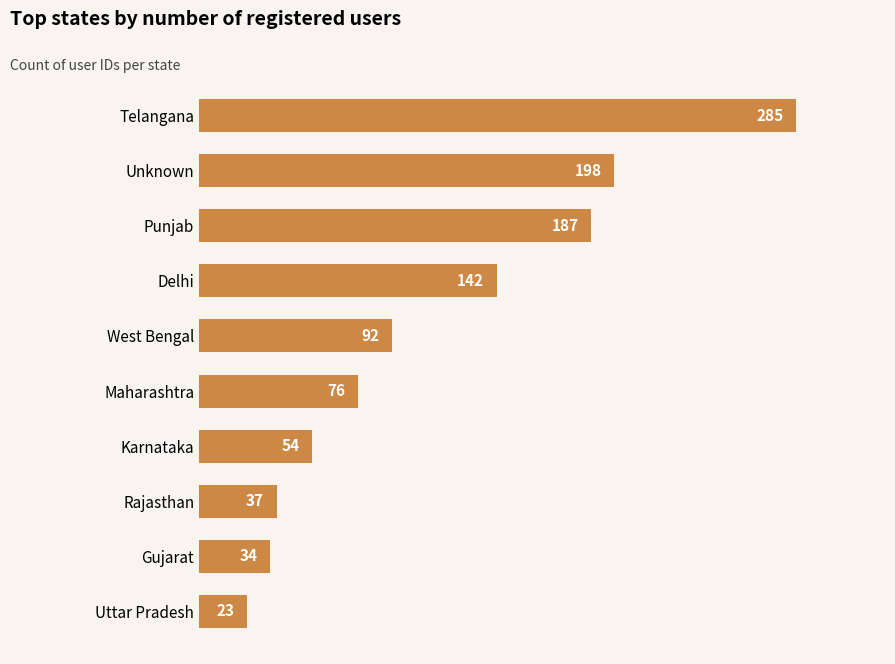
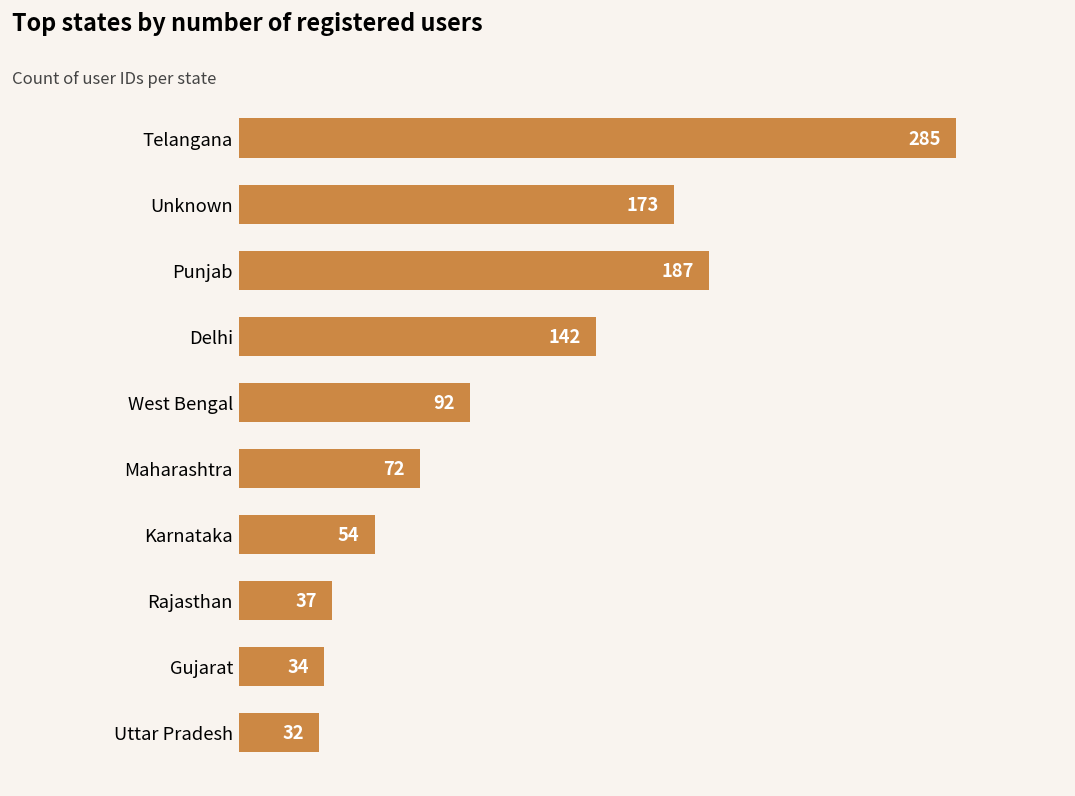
Unknown: 198 -> 173
Maharashtra: 76 -> 72
Uttar Pradesh: 23 -> 32
